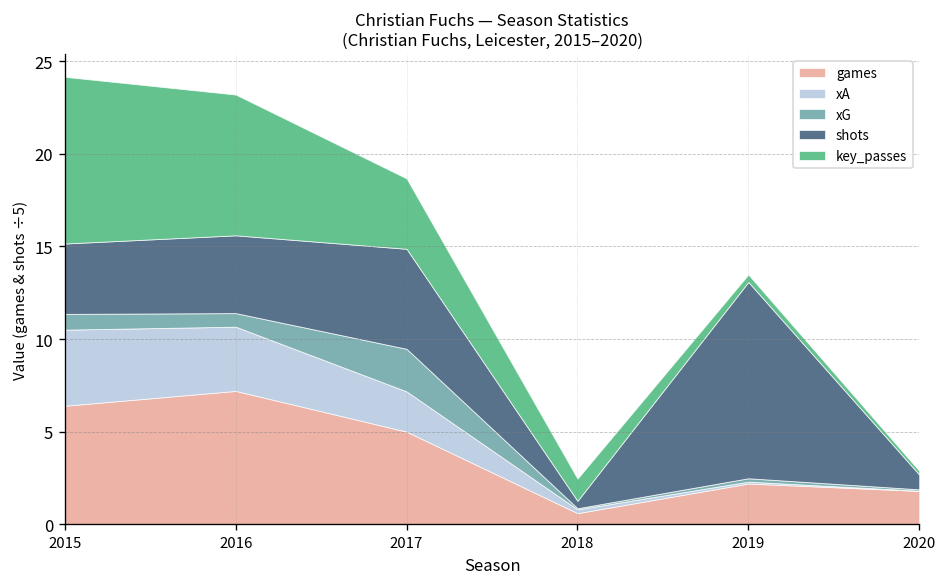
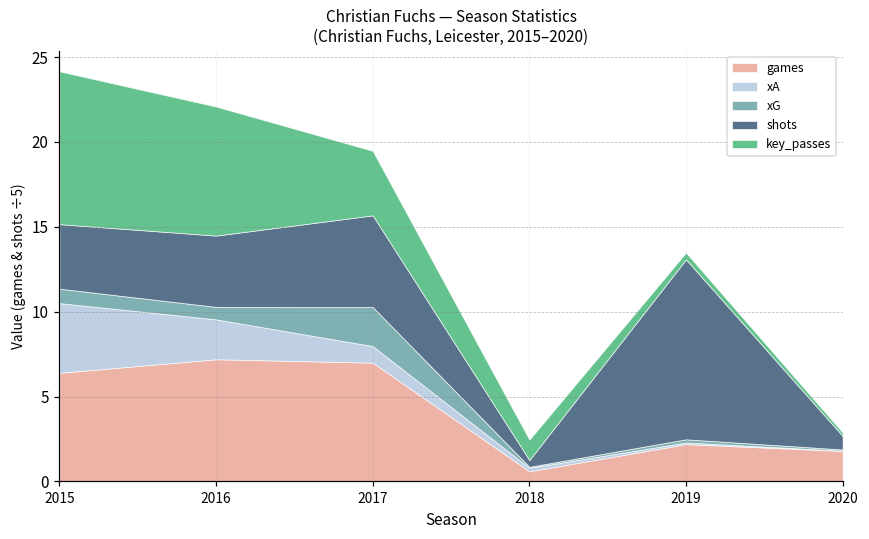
xA, 2016: 3.5 -> 2.4
games, 2017: 5.0 -> 7.0
xA, 2017: 2.2 -> 1.0
